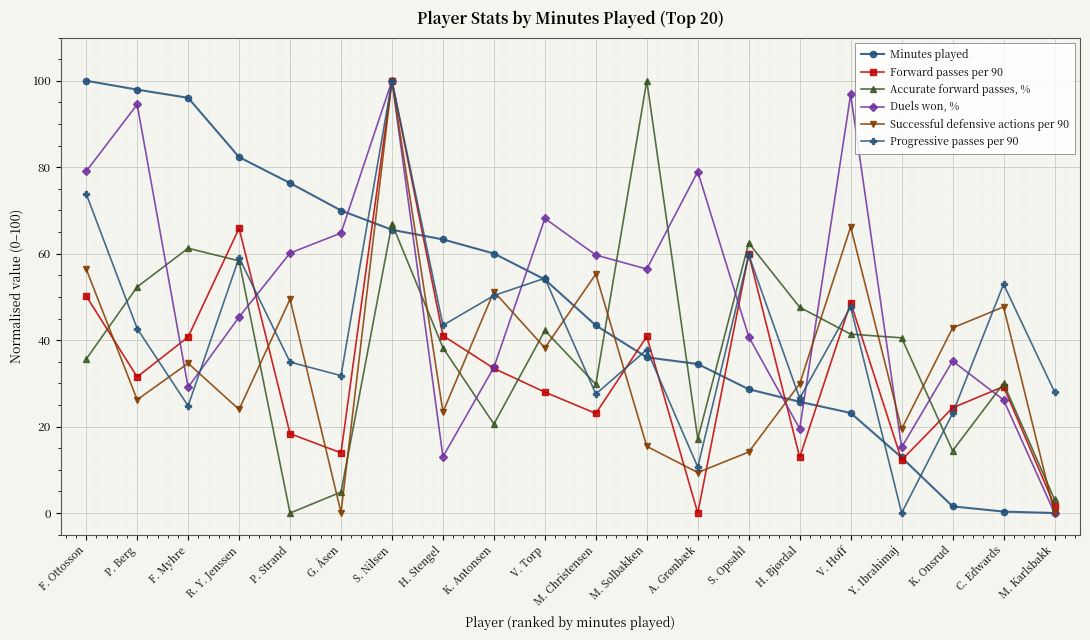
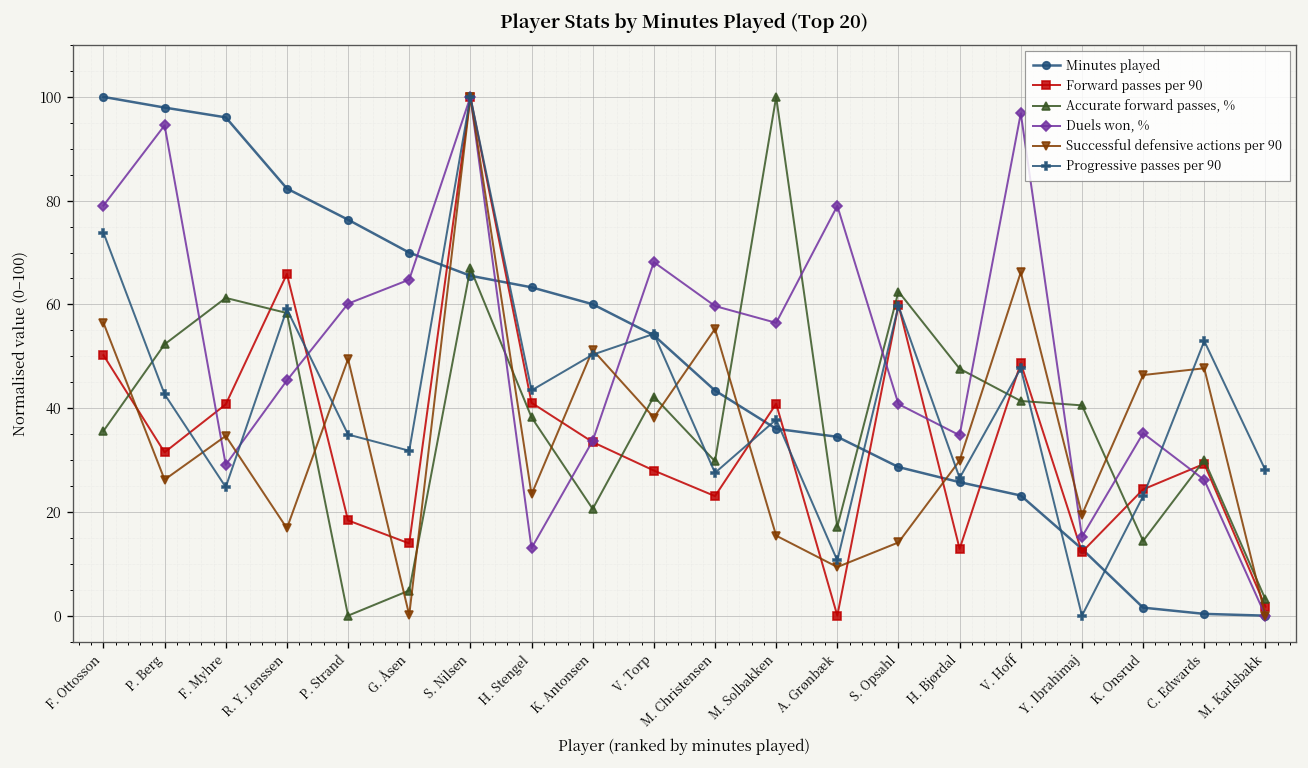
Successful defensive actions per 90, R. Y. Jenssen: 24 -> 17
Duels won, %, H. Bjørdal: 19 -> 35
Successful defensive actions per 90, K. Onsrud: 43 -> 46
